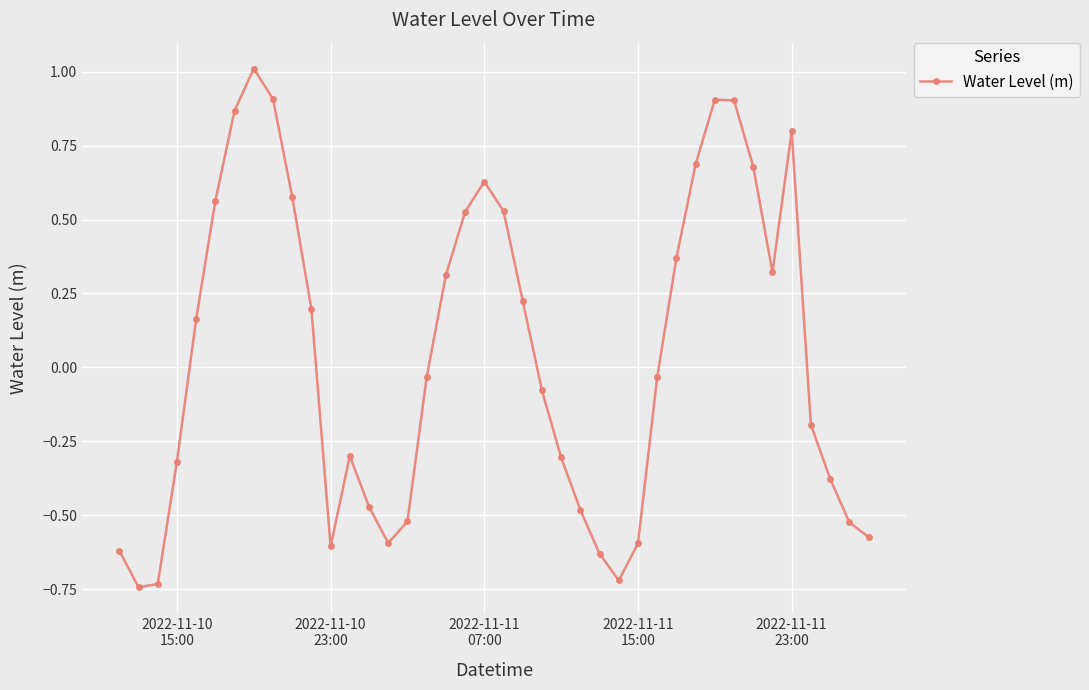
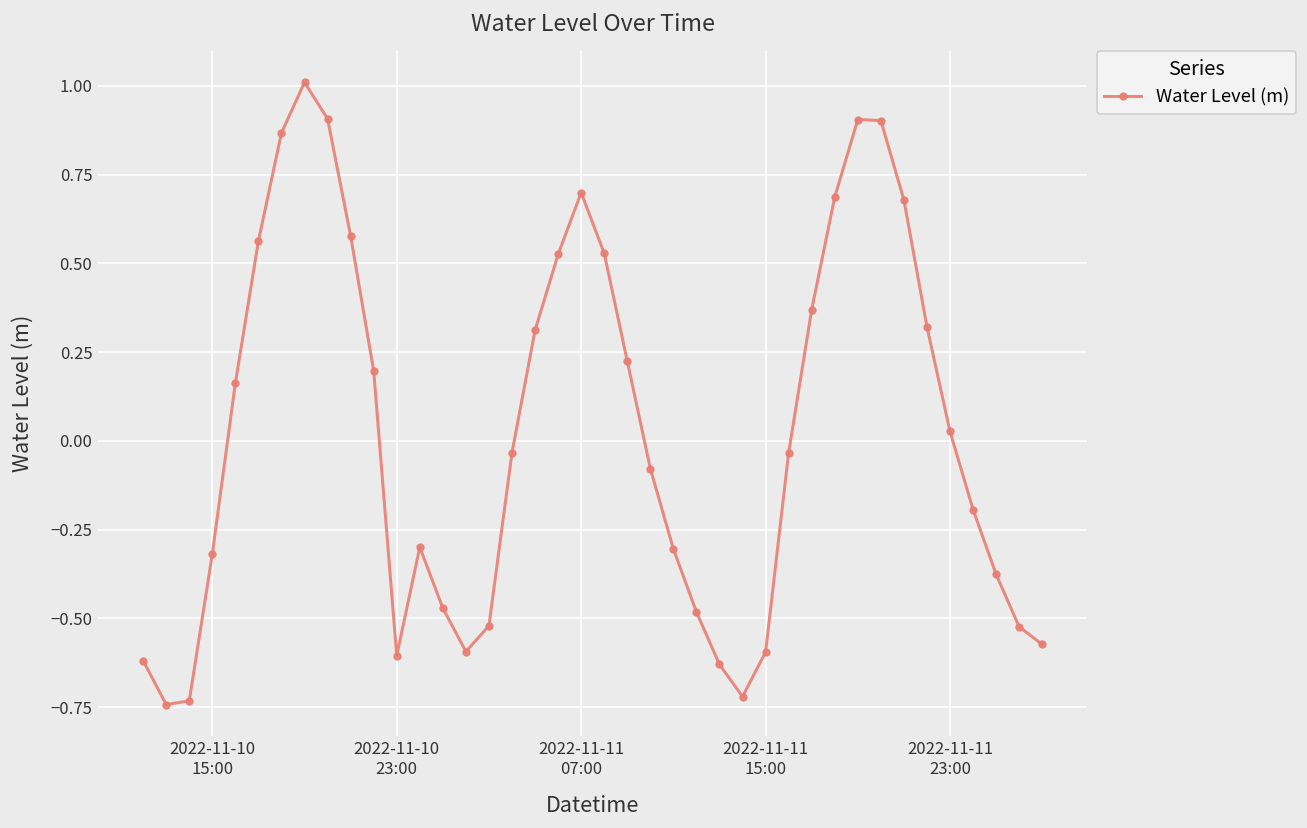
2022-11-11 07:00: 0.63 -> 0.70
2022-11-11 23:00: 0.80 -> 0.03
